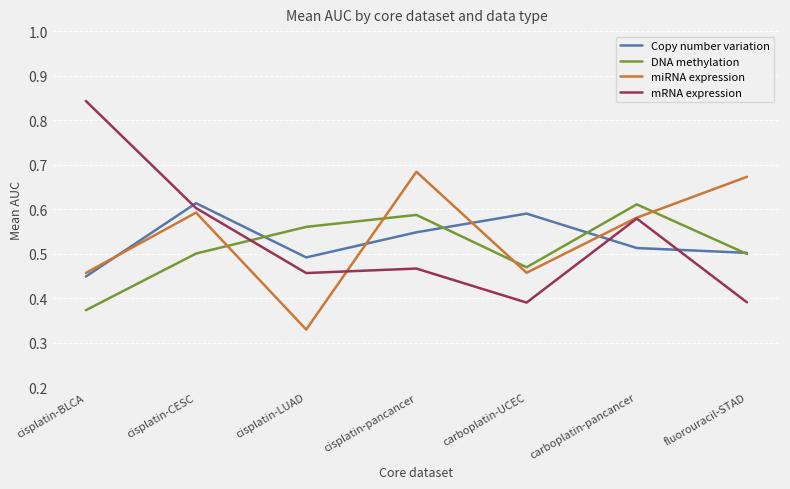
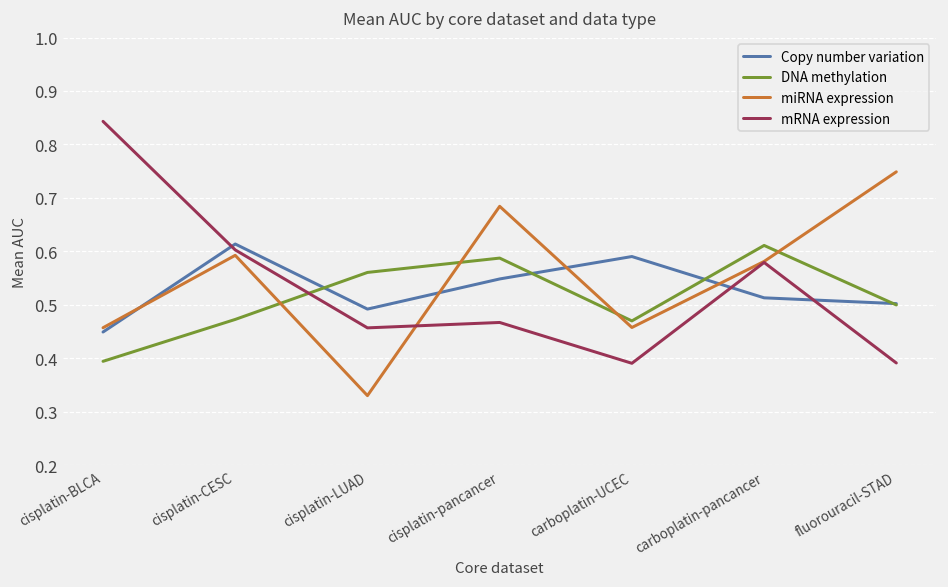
DNA methylation, cisplatin-BLCA: 0.37 -> 0.39
DNA methylation, cisplatin-CESC: 0.50 -> 0.47
miRNA expression, fluorouracil-STAD: 0.67 -> 0.75
